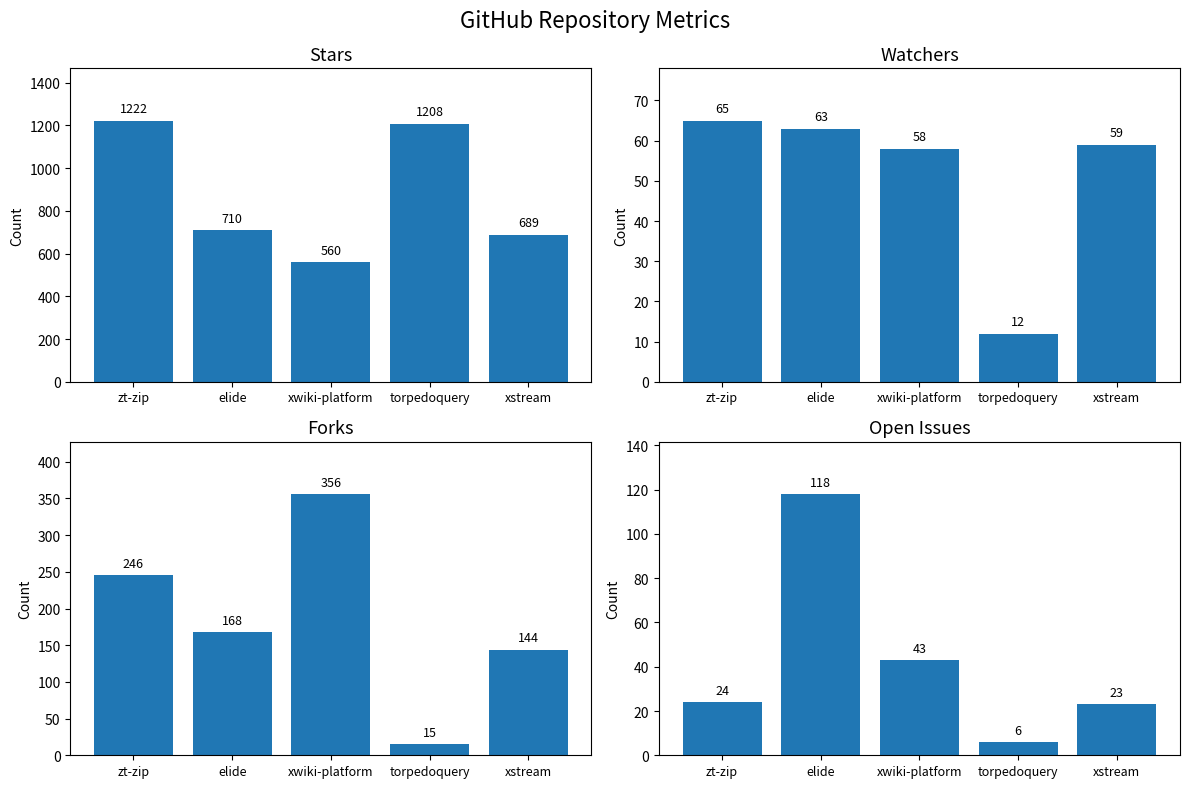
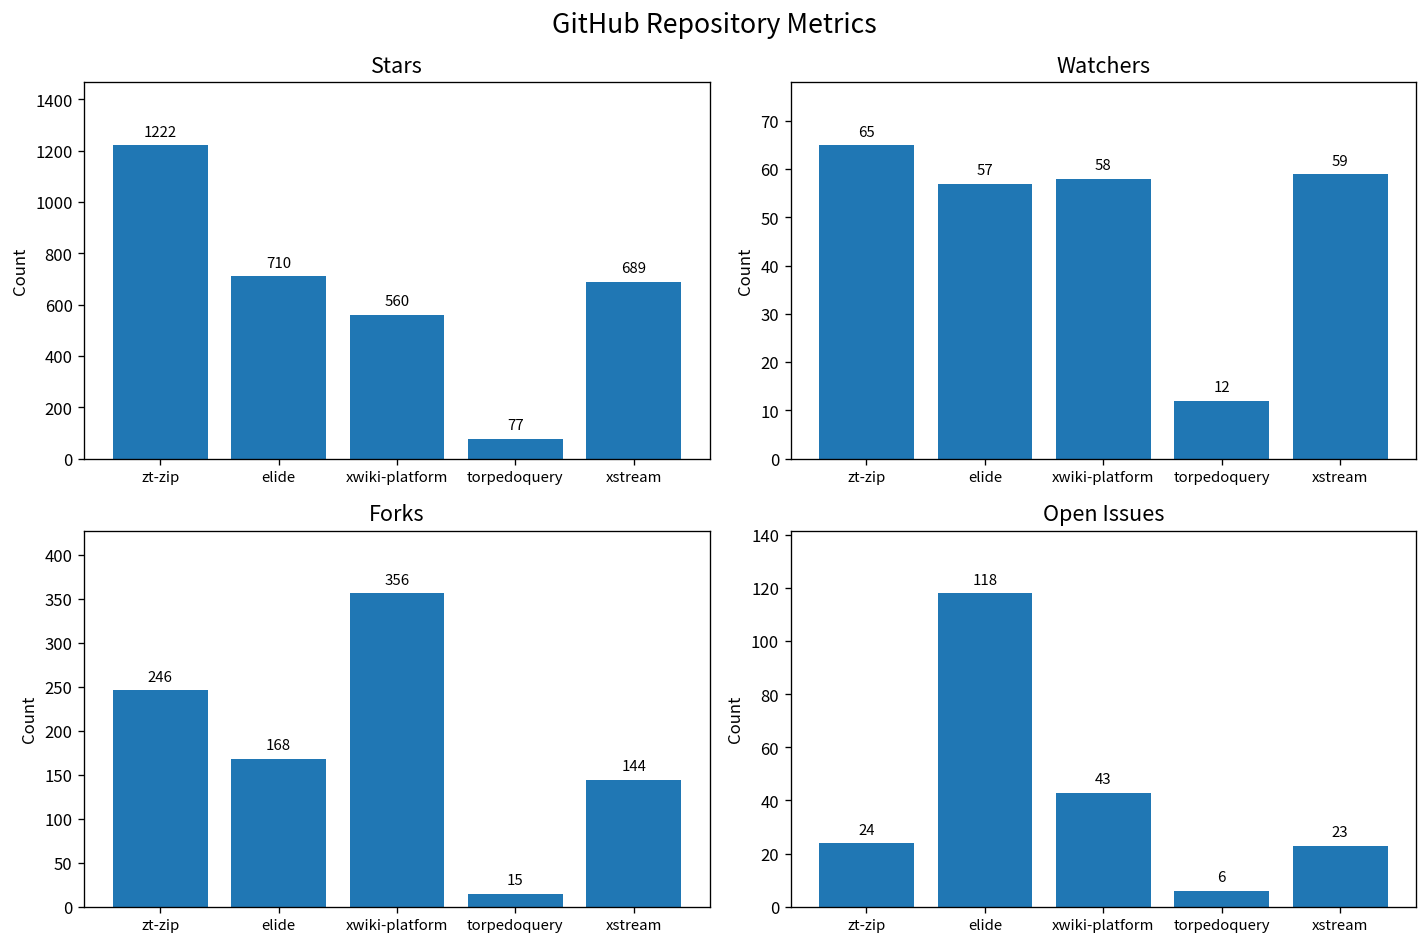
Stars, torpedoquery: 1208 -> 77
Watchers, elide: 63 -> 57
